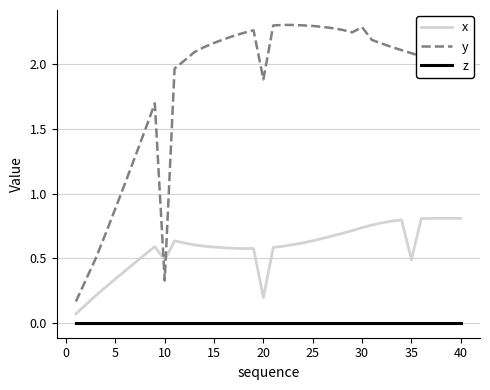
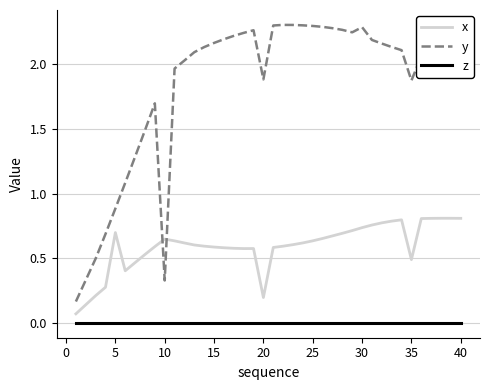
x, 5: 0.34 -> 0.70
x, 10: 0.49 -> 0.65
y, 35: 2.09 -> 1.87
